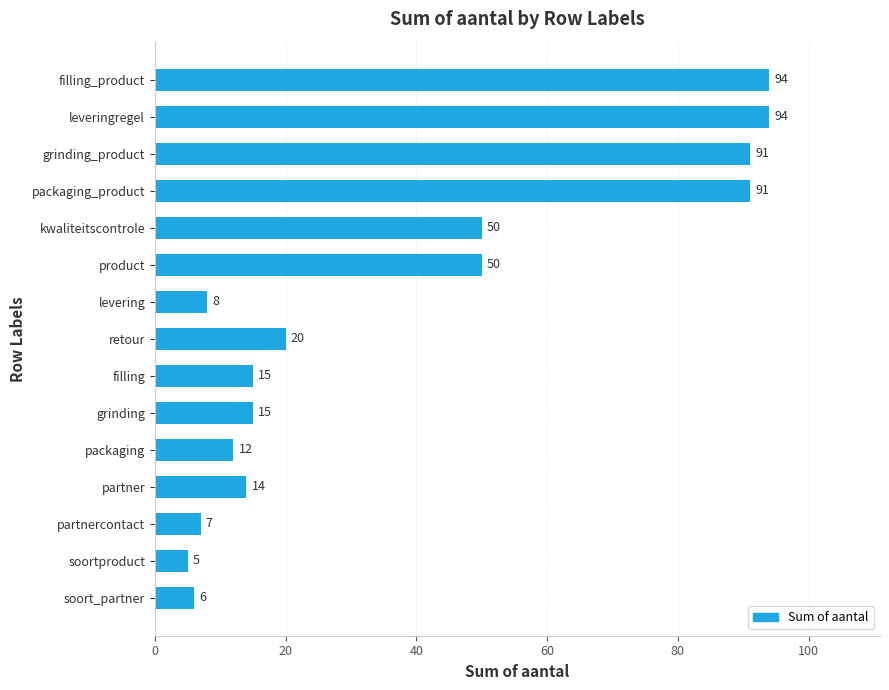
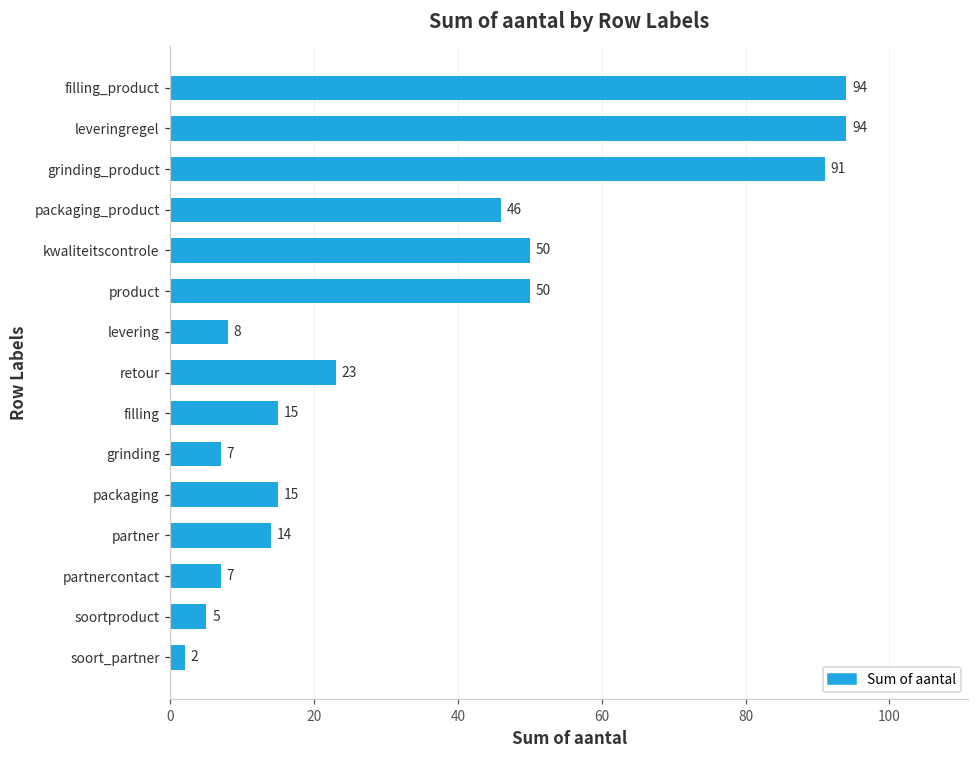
packaging_product: 91 -> 46
retour: 20 -> 23
grinding: 15 -> 7
packaging: 12 -> 15
soort_partner: 6 -> 2
